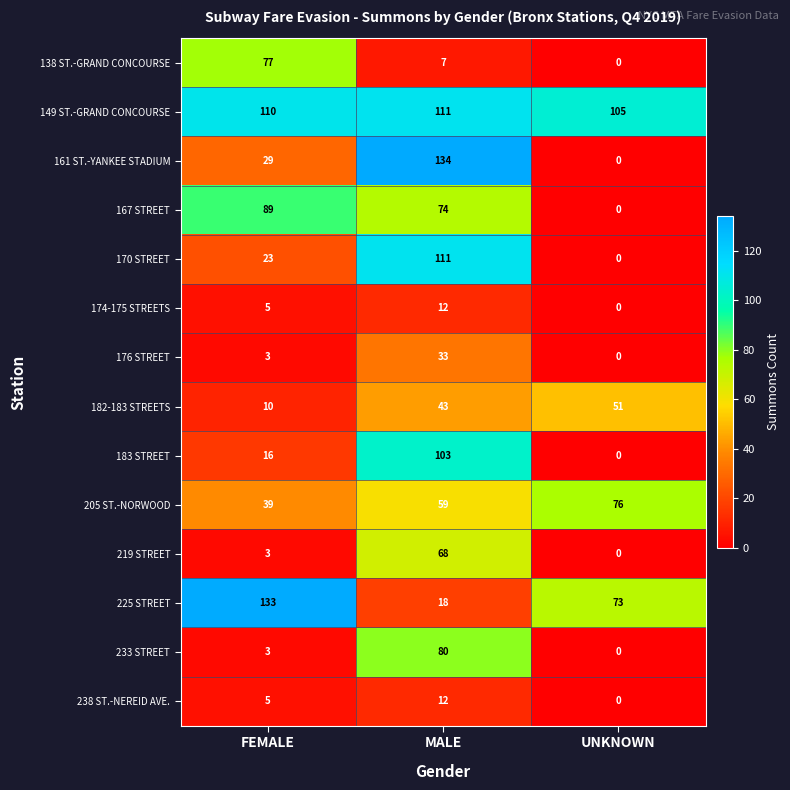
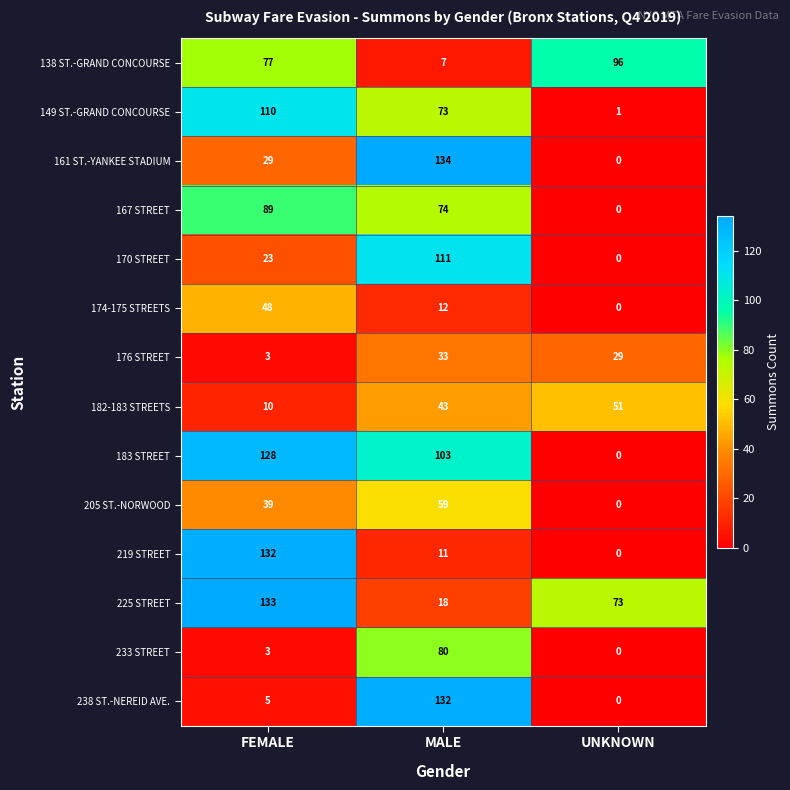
138 ST.-GRAND CONCOURSE, UNKNOWN: 0 -> 96
149 ST.-GRAND CONCOURSE, MALE: 111 -> 73
149 ST.-GRAND CONCOURSE, UNKNOWN: 105 -> 1
174-175 STREETS, FEMALE: 5 -> 48
176 STREET, UNKNOWN: 0 -> 29
183 STREET, FEMALE: 16 -> 128
205 ST.-NORWOOD, UNKNOWN: 76 -> 0
219 STREET, FEMALE: 3 -> 132
219 STREET, MALE: 68 -> 11
238 ST.-NEREID AVE., MALE: 12 -> 132
